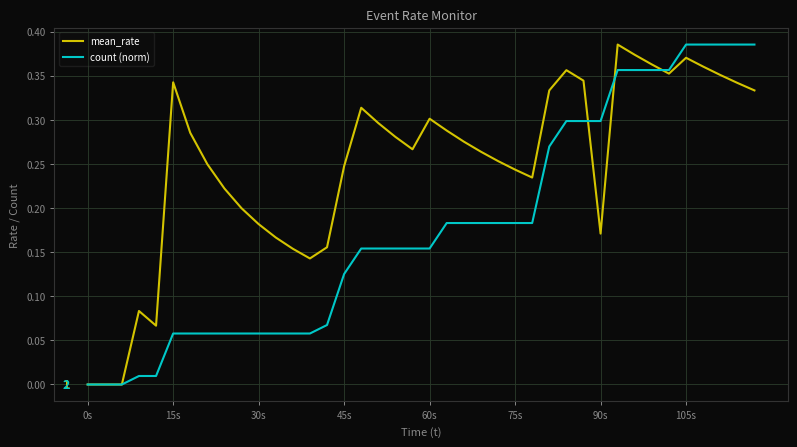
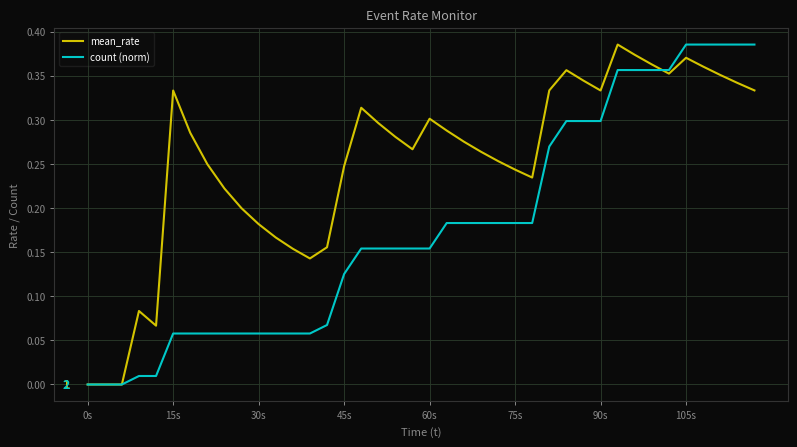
mean_rate, 15s: 0.34 -> 0.33
mean_rate, 90s: 0.17 -> 0.33
